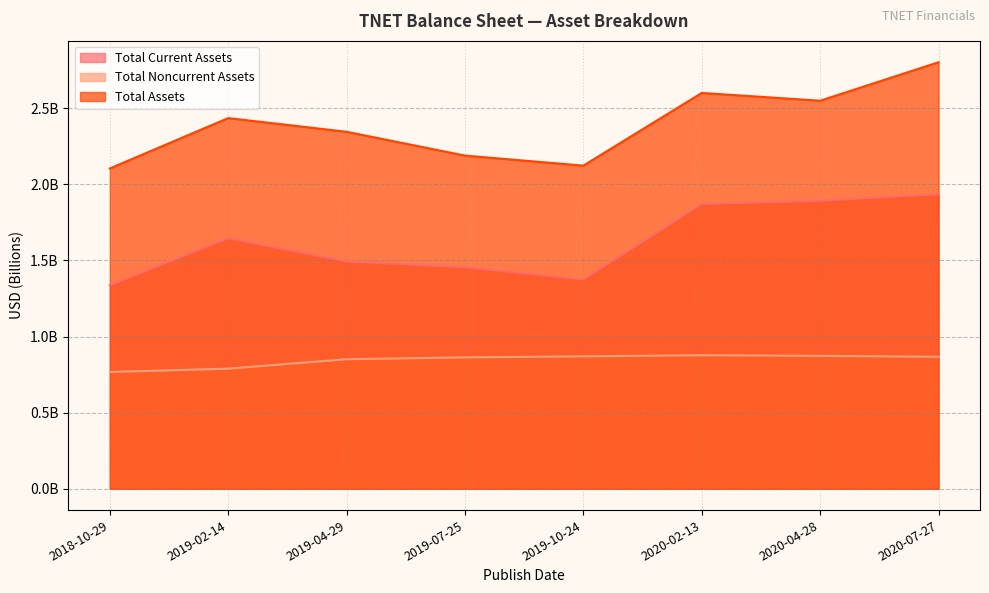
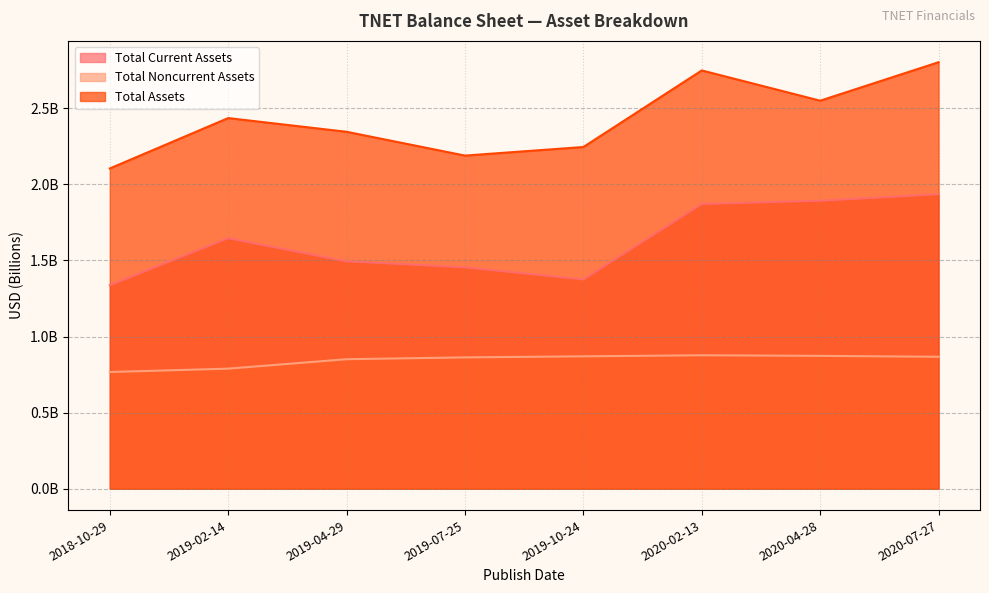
Total Assets, 2019-10-24: 2120000000 -> 2250000000
Total Assets, 2020-02-13: 2600000000 -> 2750000000
